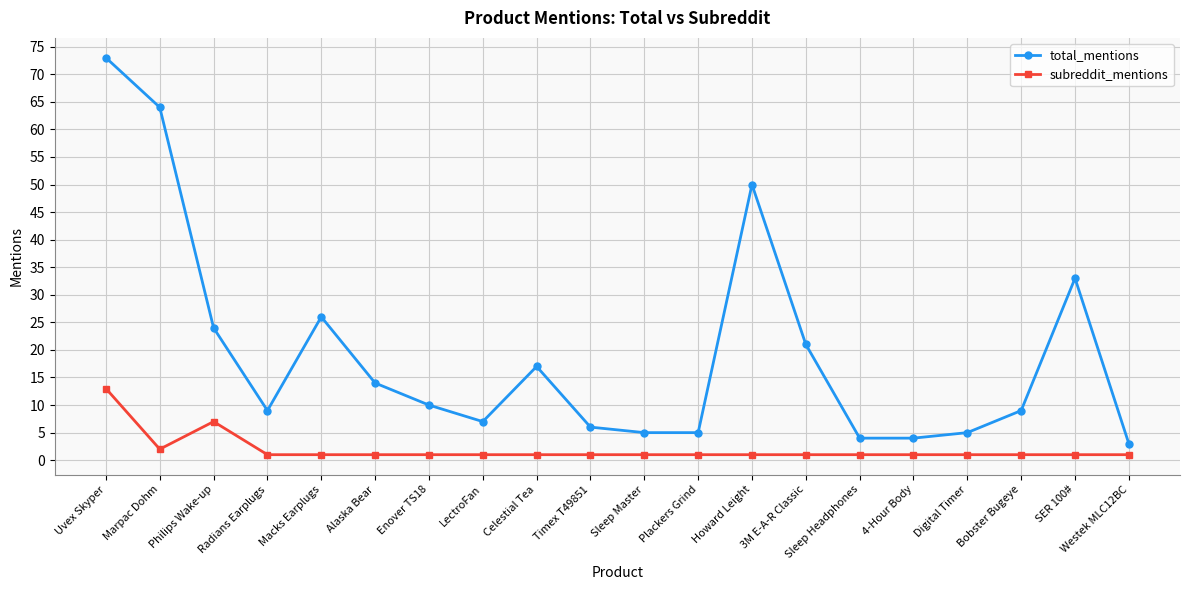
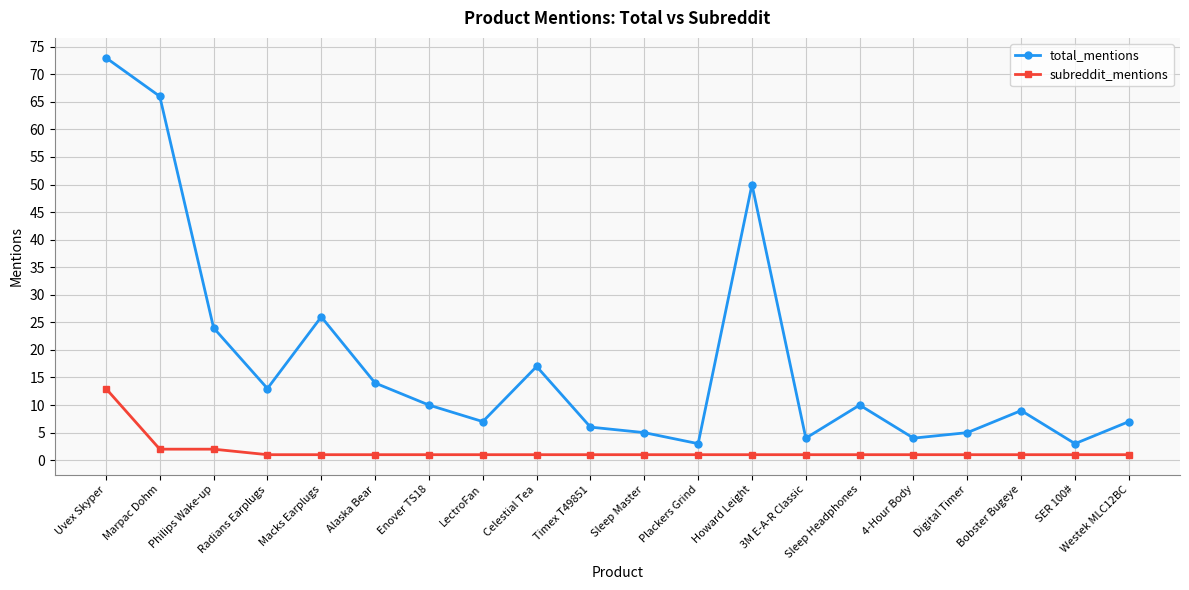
total_mentions, Marpac Dohm: 64 -> 66
subreddit_mentions, Philips Wake-up: 7 -> 2
total_mentions, Radians Earplugs: 9 -> 13
total_mentions, Plackers Grind: 5 -> 3
total_mentions, 3M E-A-R Classic: 21 -> 4
total_mentions, Sleep Headphones: 4 -> 10
total_mentions, SER 100#: 33 -> 3
total_mentions, Westek MLC12BC: 3 -> 7
